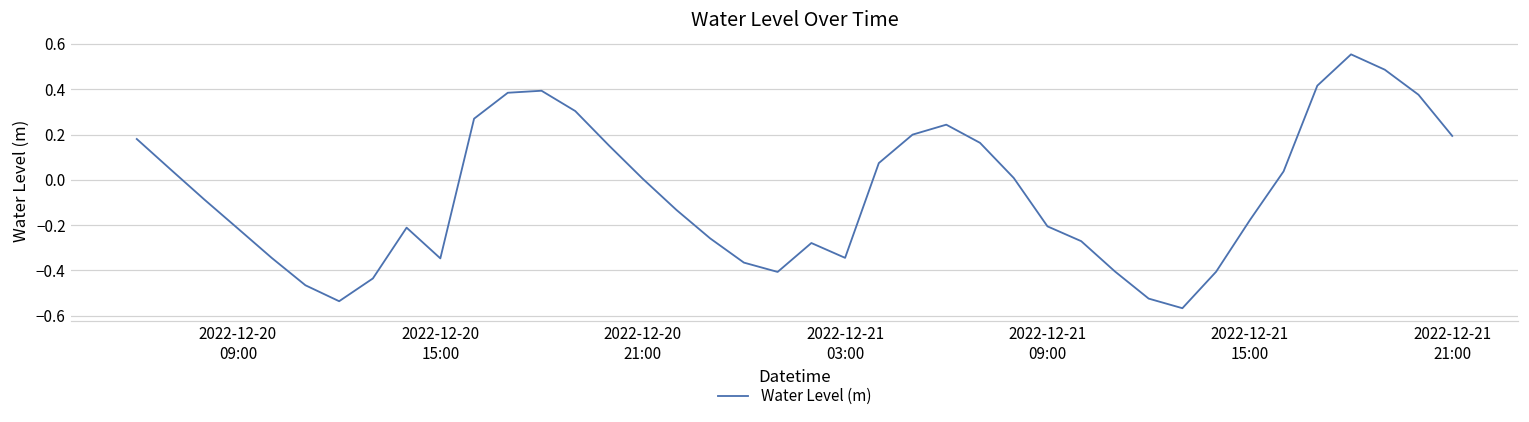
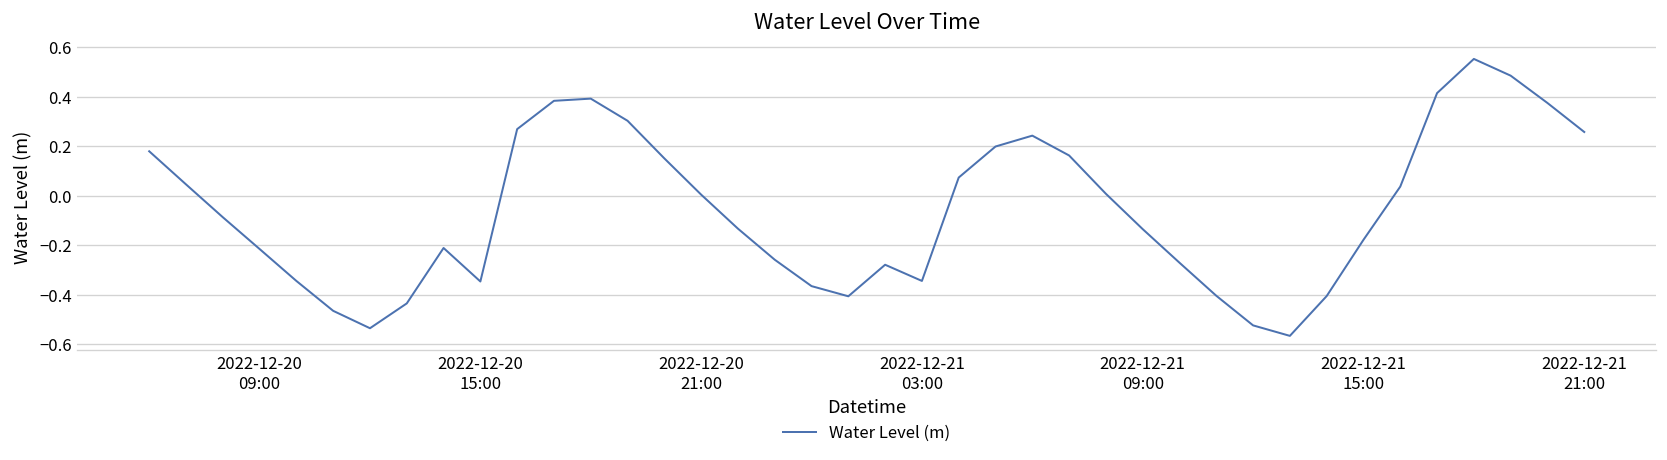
2022-12-21 09:00: -0.21 -> -0.13
2022-12-21 21:00: 0.19 -> 0.26
